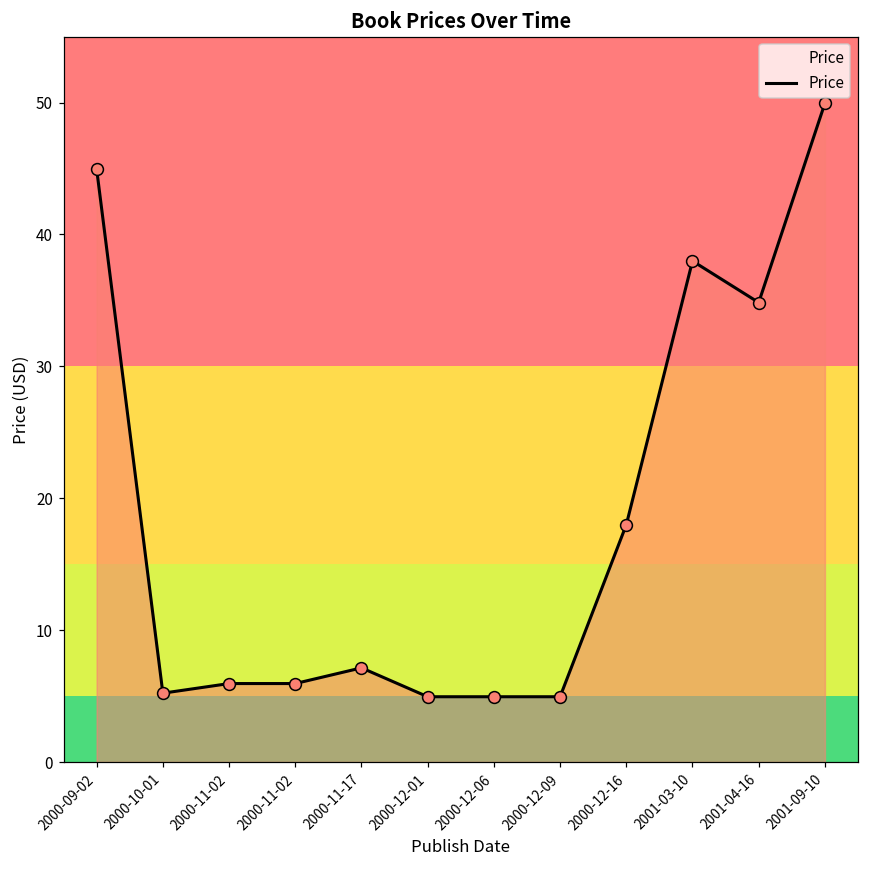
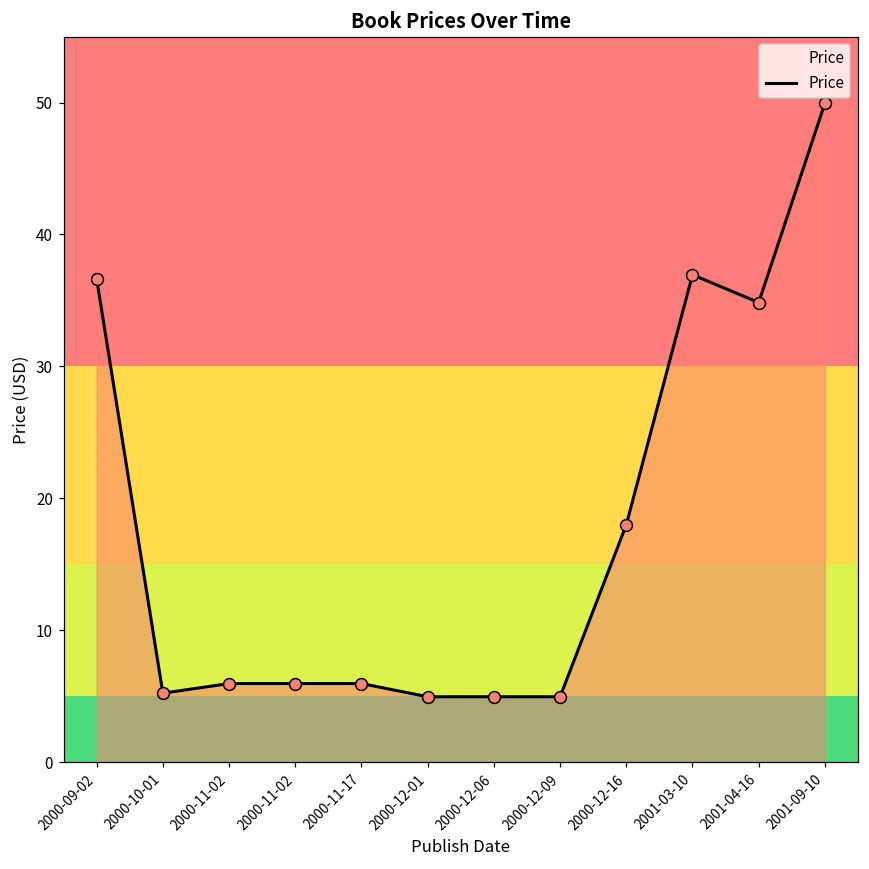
2000-09-02: 45.0 -> 36.6
2000-11-17: 7.1 -> 6.0
2001-03-10: 38.0 -> 37.0
